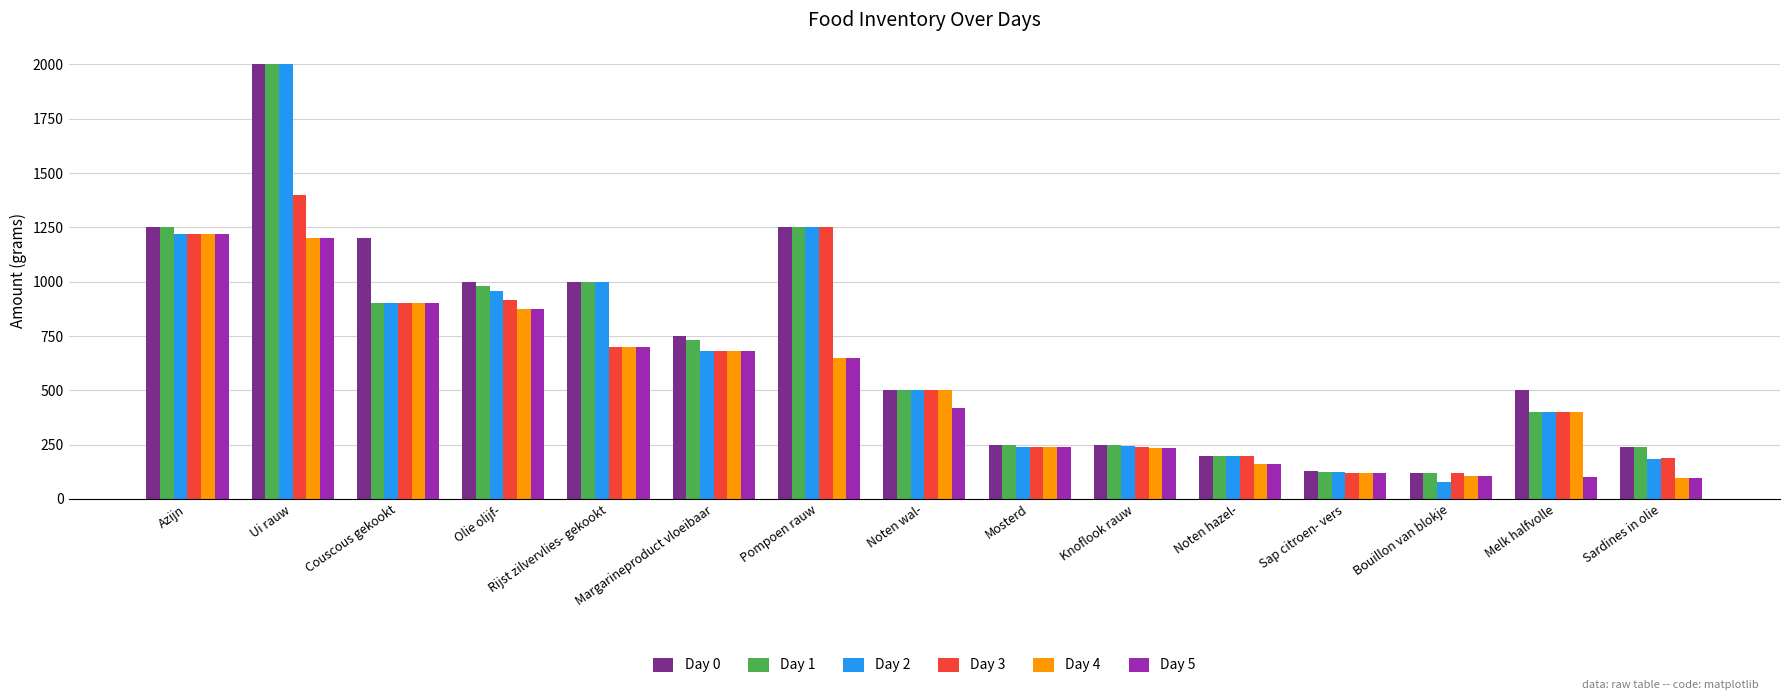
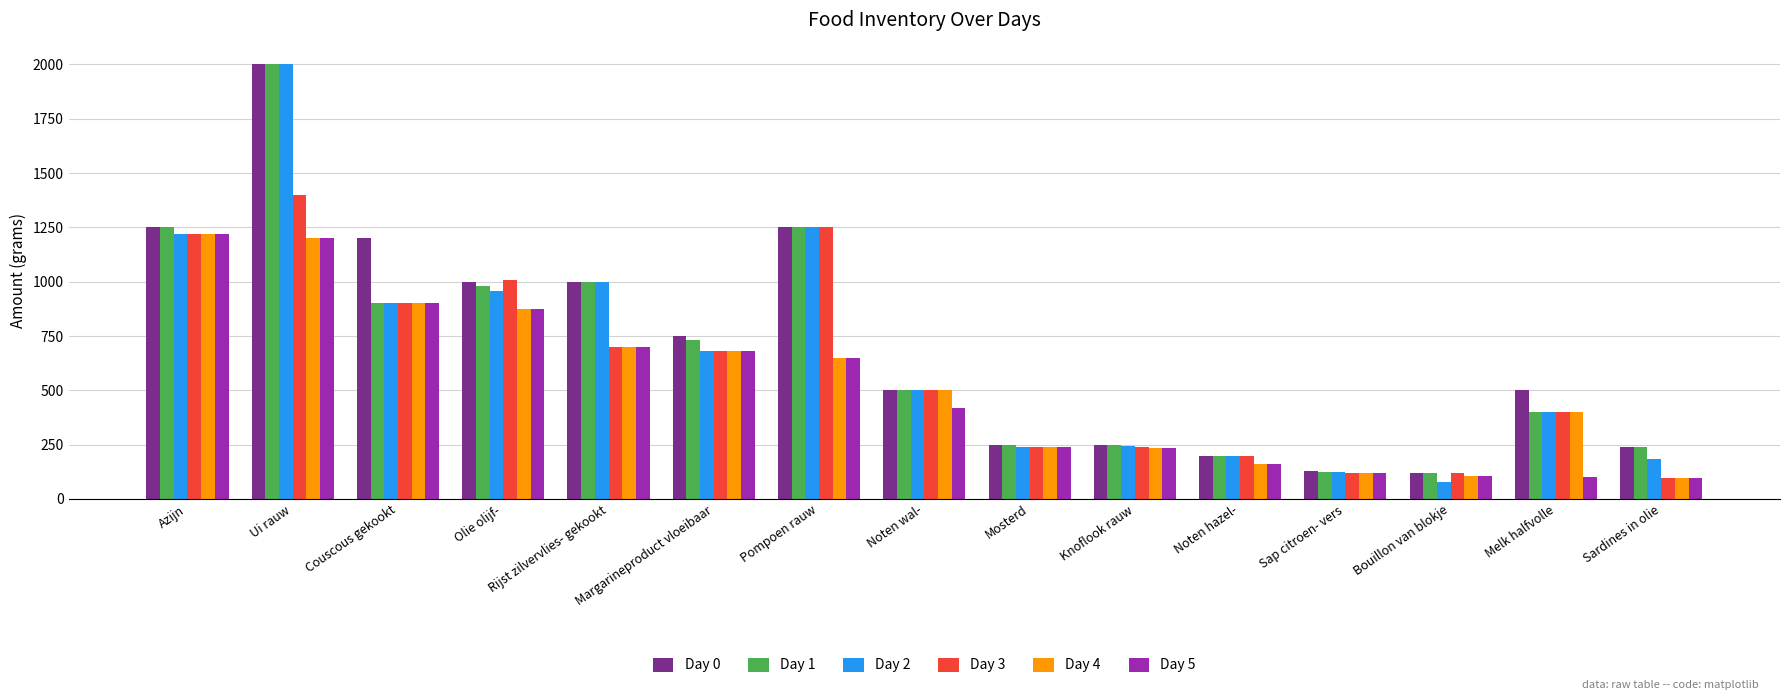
Day 3, Olie olijf-: 920 -> 1010
Day 3, Sardines in olie: 190 -> 100
